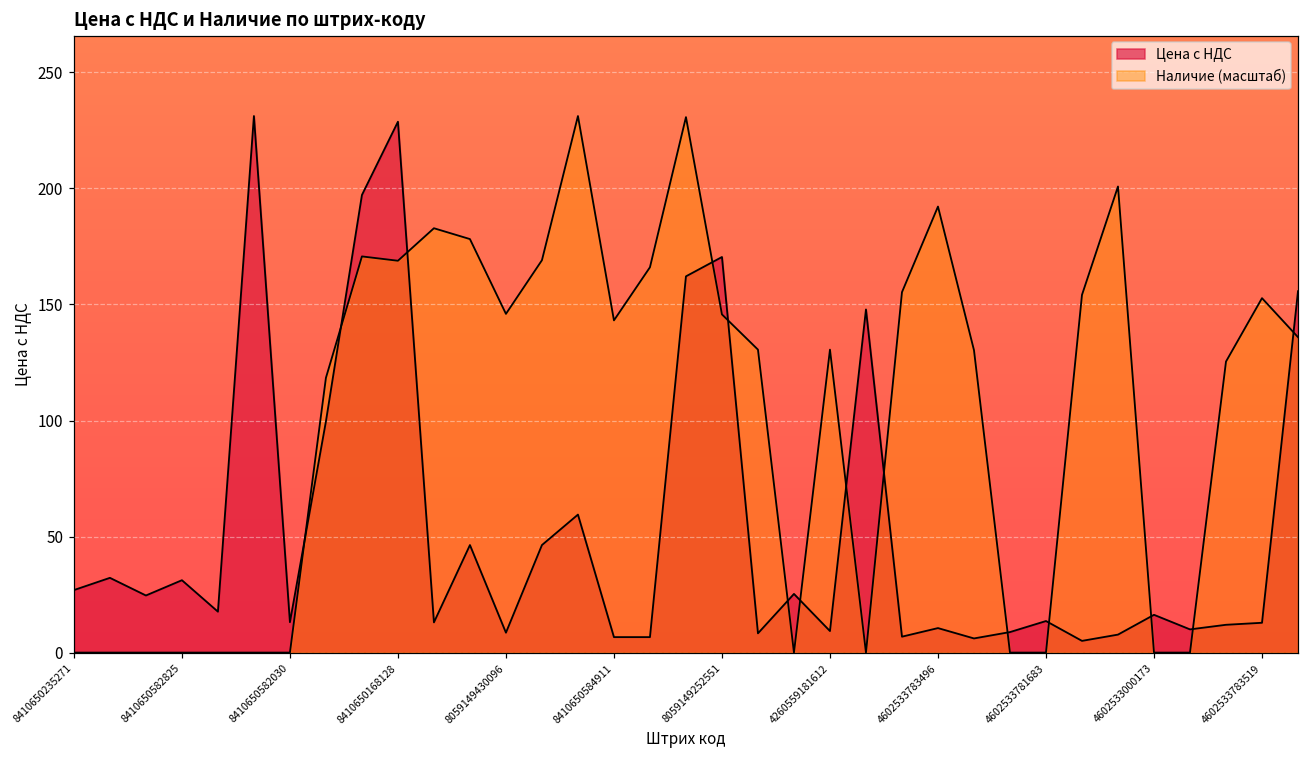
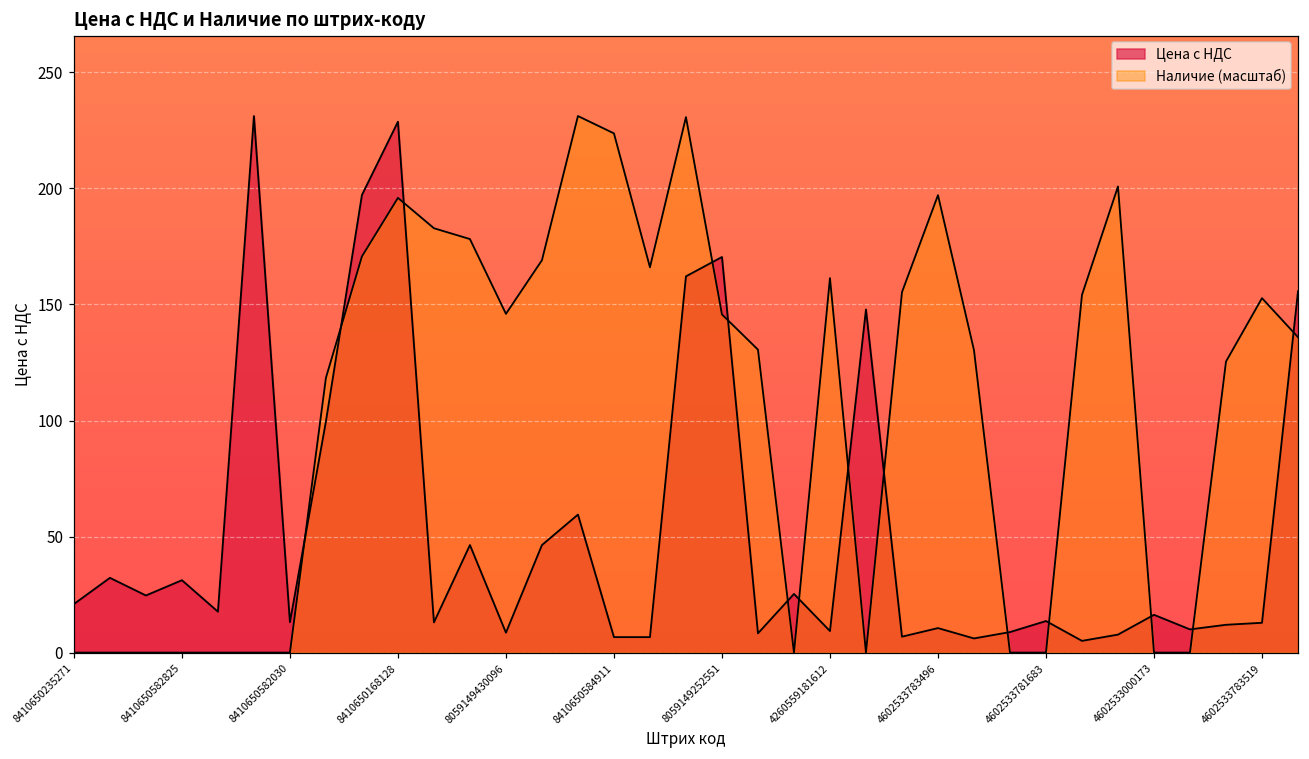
Цена с НДС, 8410650235271: 27 -> 21
Наличие (масштаб), 8410650168128: 169 -> 196
Наличие (масштаб), 8410650584911: 143 -> 224
Наличие (масштаб), 4260559181612: 131 -> 161
Наличие (масштаб), 4602533783496: 192 -> 197
